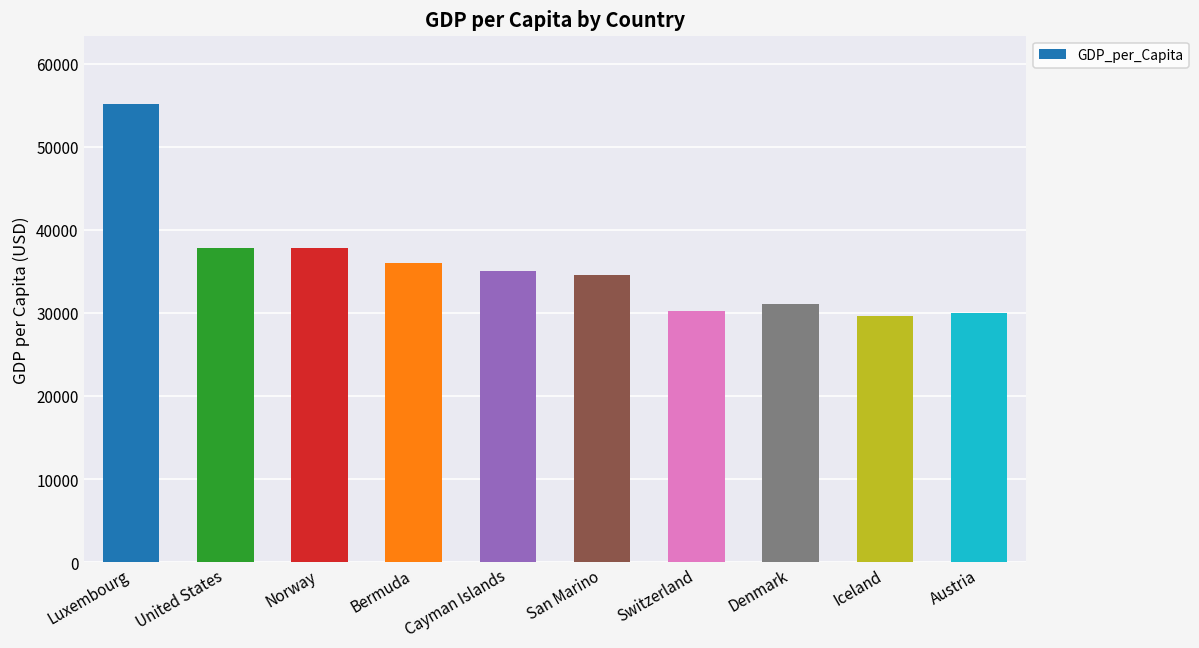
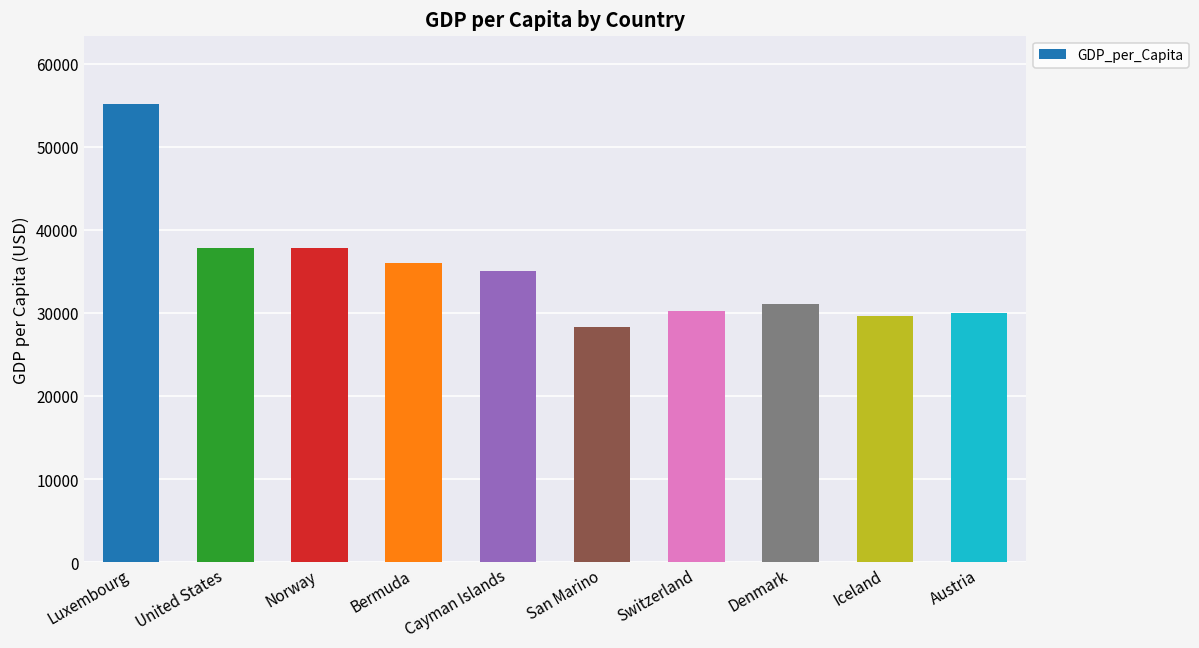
San Marino: 35000 -> 28000
